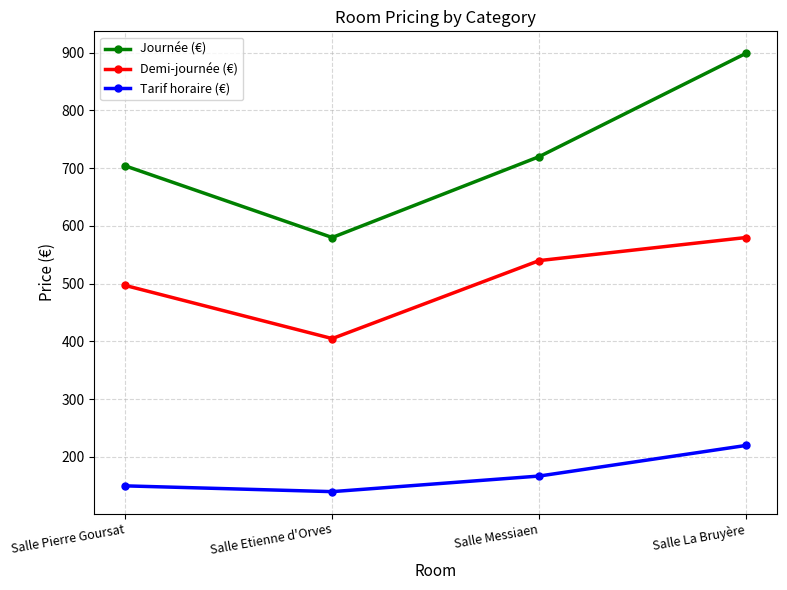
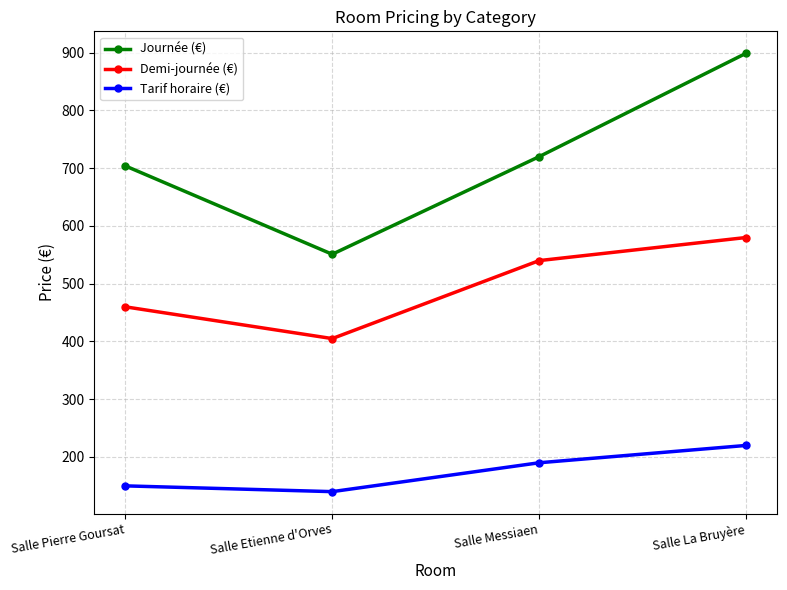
Demi-journée (€), Salle Pierre Goursat: 500 -> 460
Journée (€), Salle Etienne d'Orves: 580 -> 550
Tarif horaire (€), Salle Messiaen: 170 -> 190
